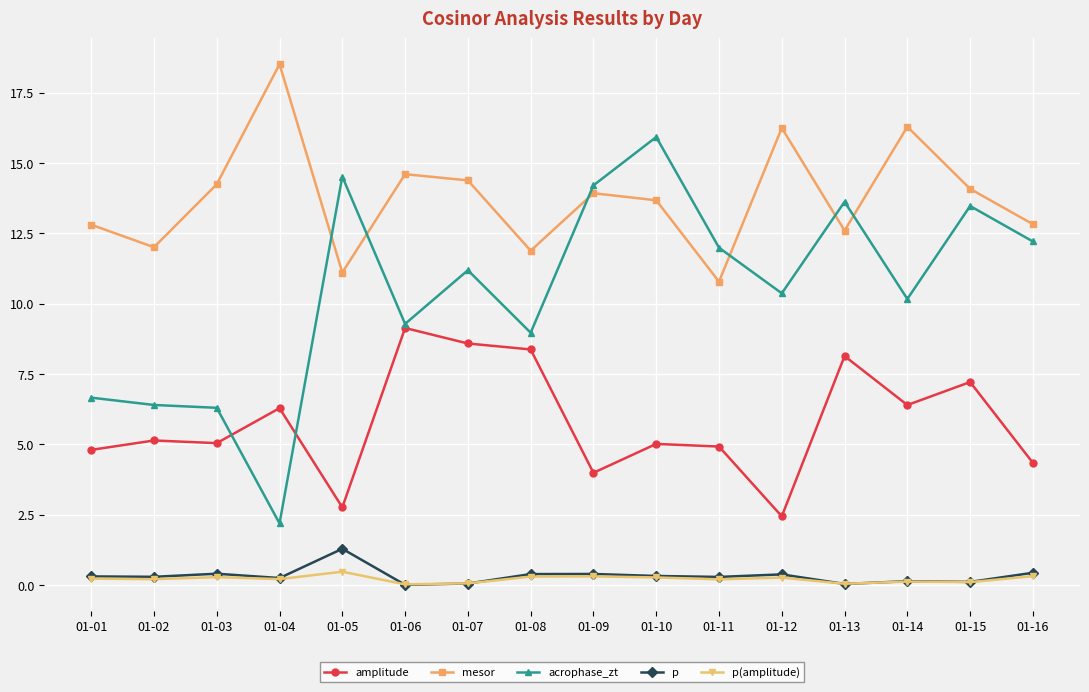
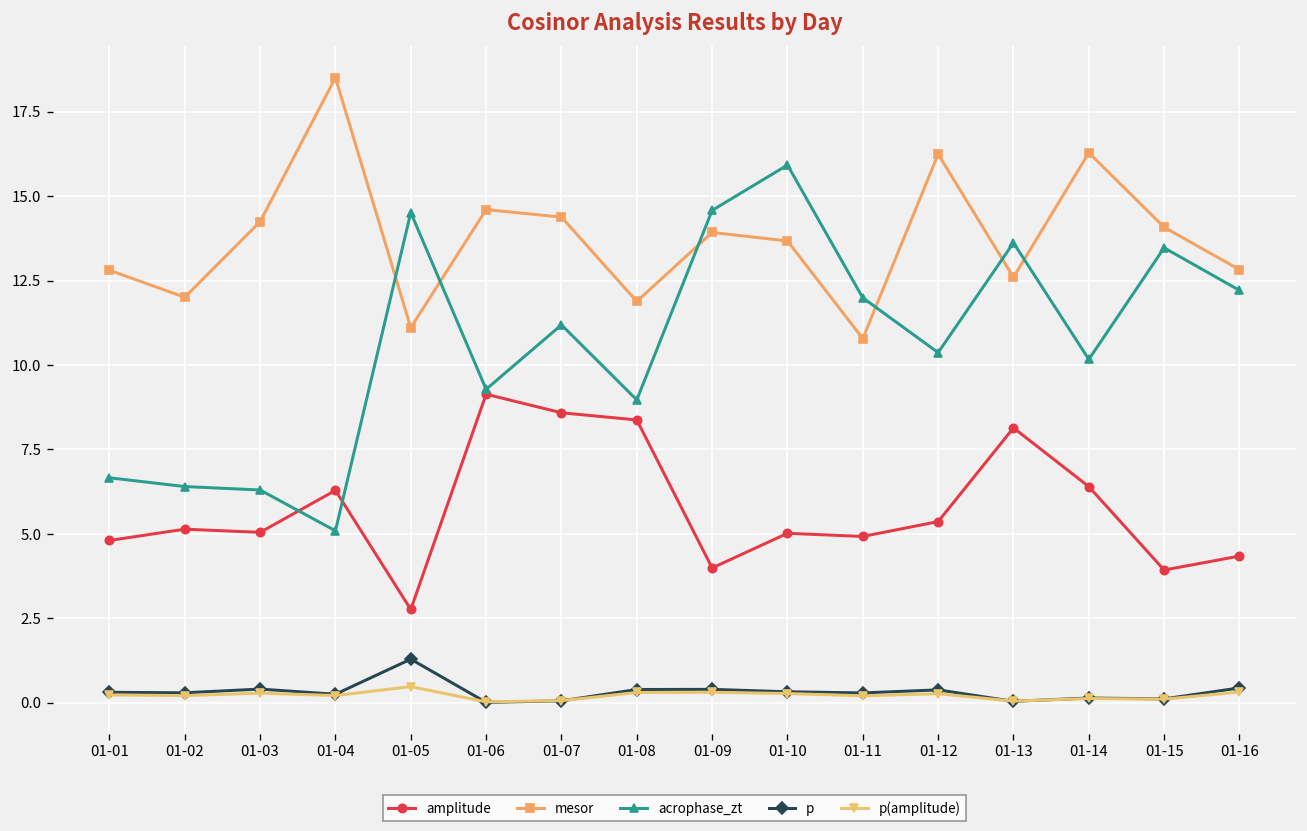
acrophase_zt, 01-04: 2.2 -> 5.1
acrophase_zt, 01-09: 14.2 -> 14.6
amplitude, 01-12: 2.4 -> 5.4
amplitude, 01-15: 7.2 -> 3.9
